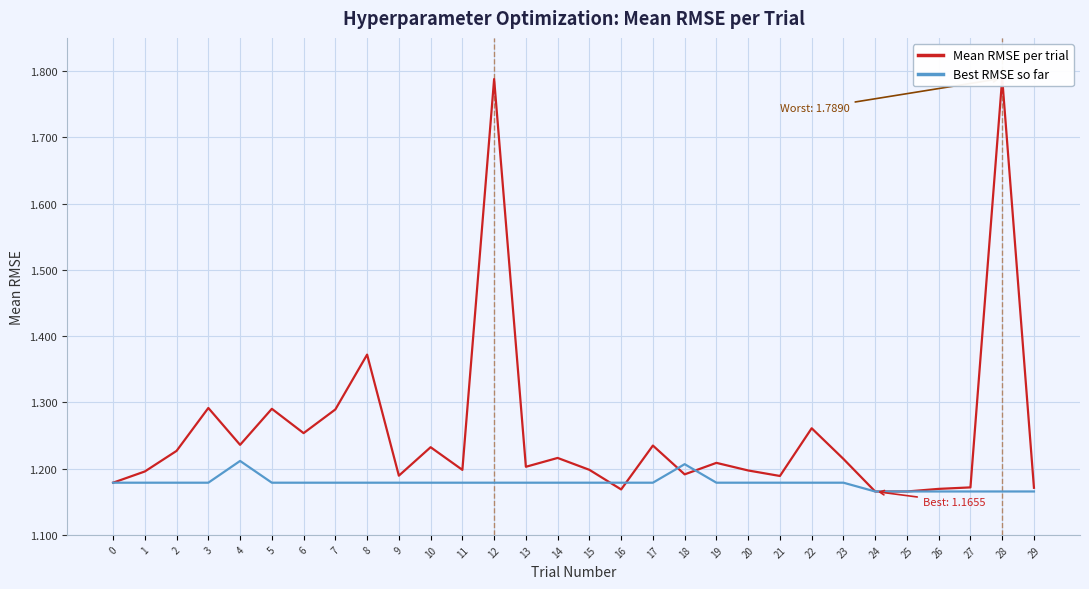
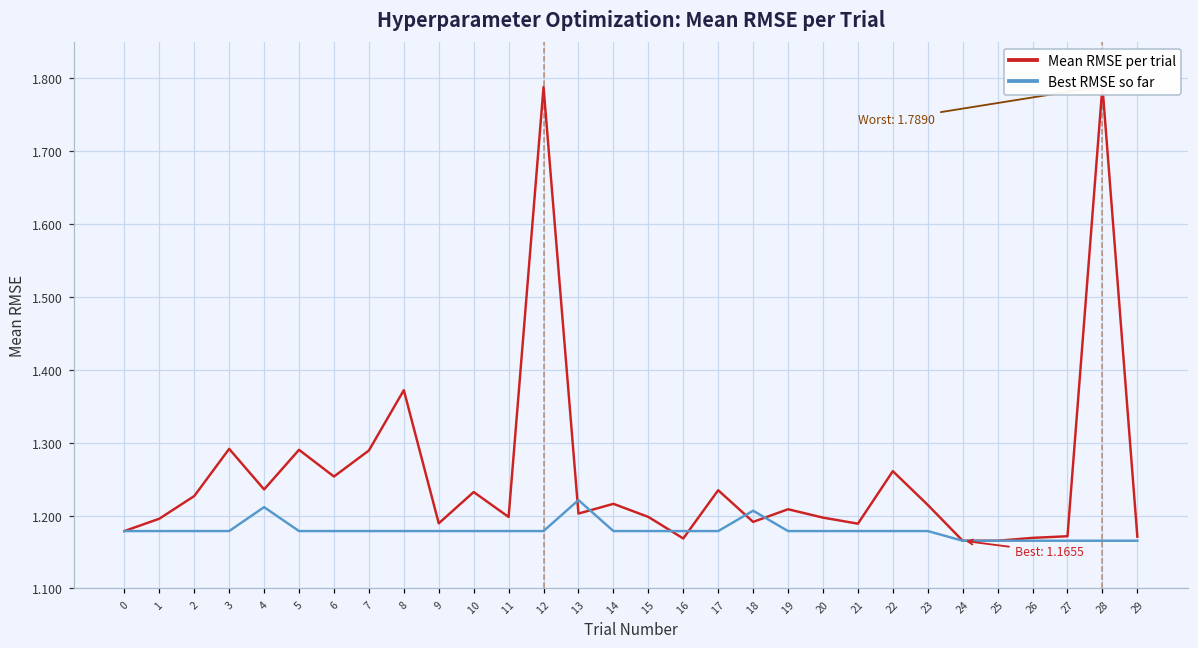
Best RMSE so far, 13: 1.18 -> 1.22
